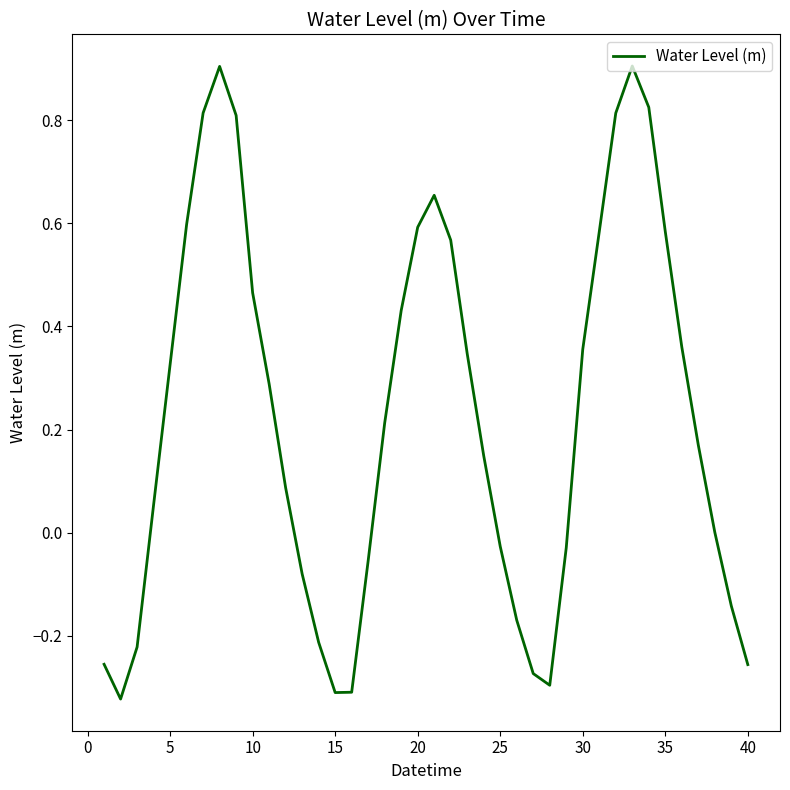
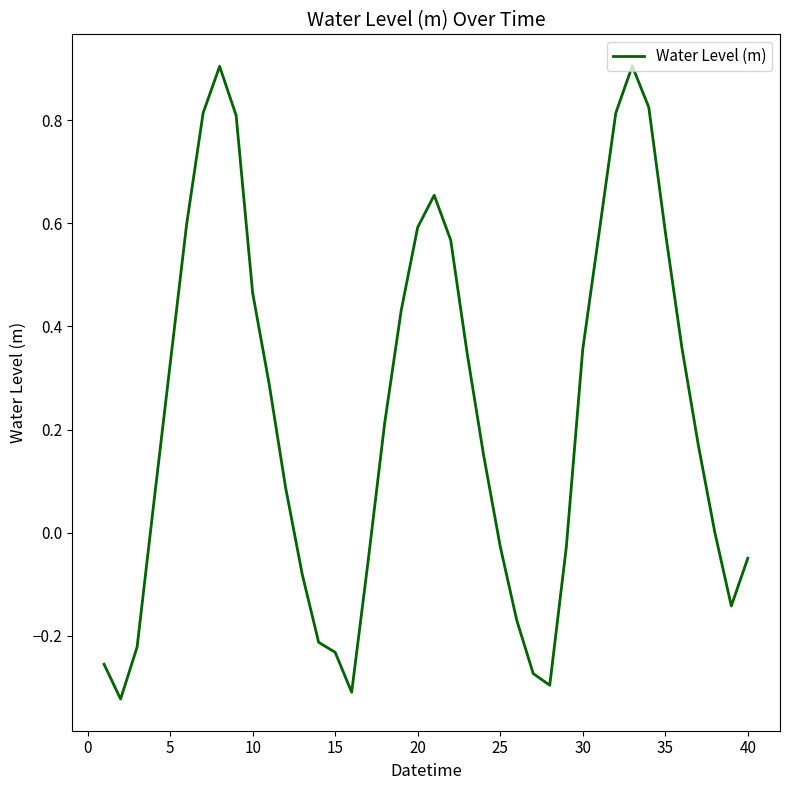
15: -0.31 -> -0.23
40: -0.26 -> -0.05
